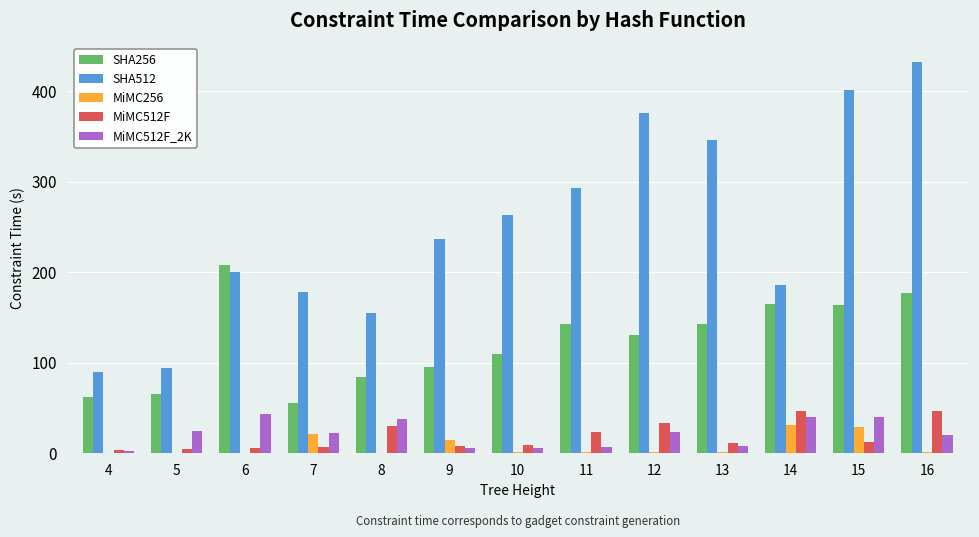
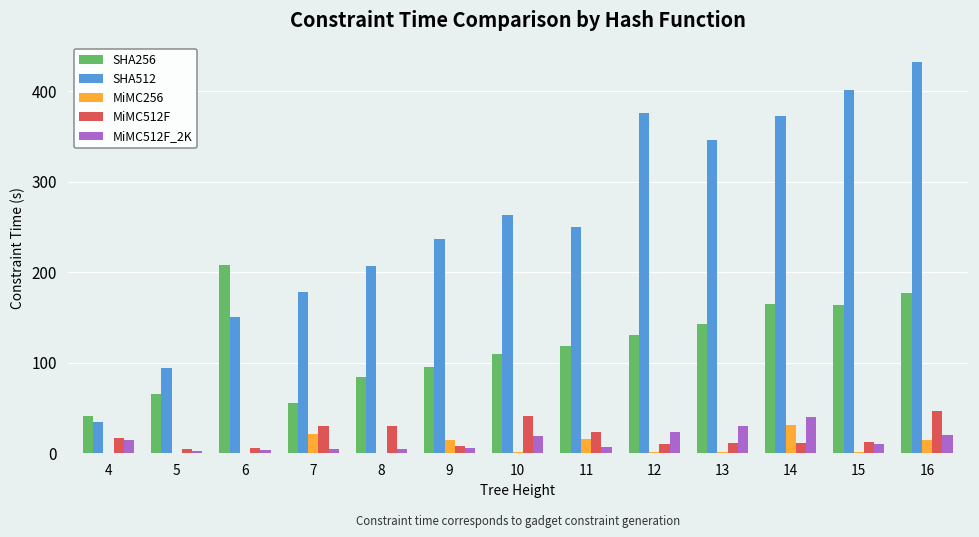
SHA256, 4: 60 -> 40
SHA512, 4: 90 -> 30
MiMC512F, 4: 0 -> 20
MiMC512F_2K, 4: 0 -> 20
MiMC512F_2K, 5: 30 -> 0
SHA512, 6: 200 -> 150
MiMC512F_2K, 6: 40 -> 0
MiMC512F, 7: 10 -> 30
MiMC512F_2K, 7: 20 -> 0
SHA512, 8: 150 -> 210
MiMC512F_2K, 8: 40 -> 10
MiMC512F, 10: 10 -> 40
MiMC512F_2K, 10: 10 -> 20
SHA256, 11: 140 -> 120
SHA512, 11: 290 -> 250
MiMC256, 11: 0 -> 20
MiMC512F, 12: 30 -> 10
MiMC512F_2K, 13: 10 -> 30
SHA512, 14: 190 -> 370
MiMC512F, 14: 50 -> 10
MiMC256, 15: 30 -> 0
MiMC512F_2K, 15: 40 -> 10
MiMC256, 16: 0 -> 10
